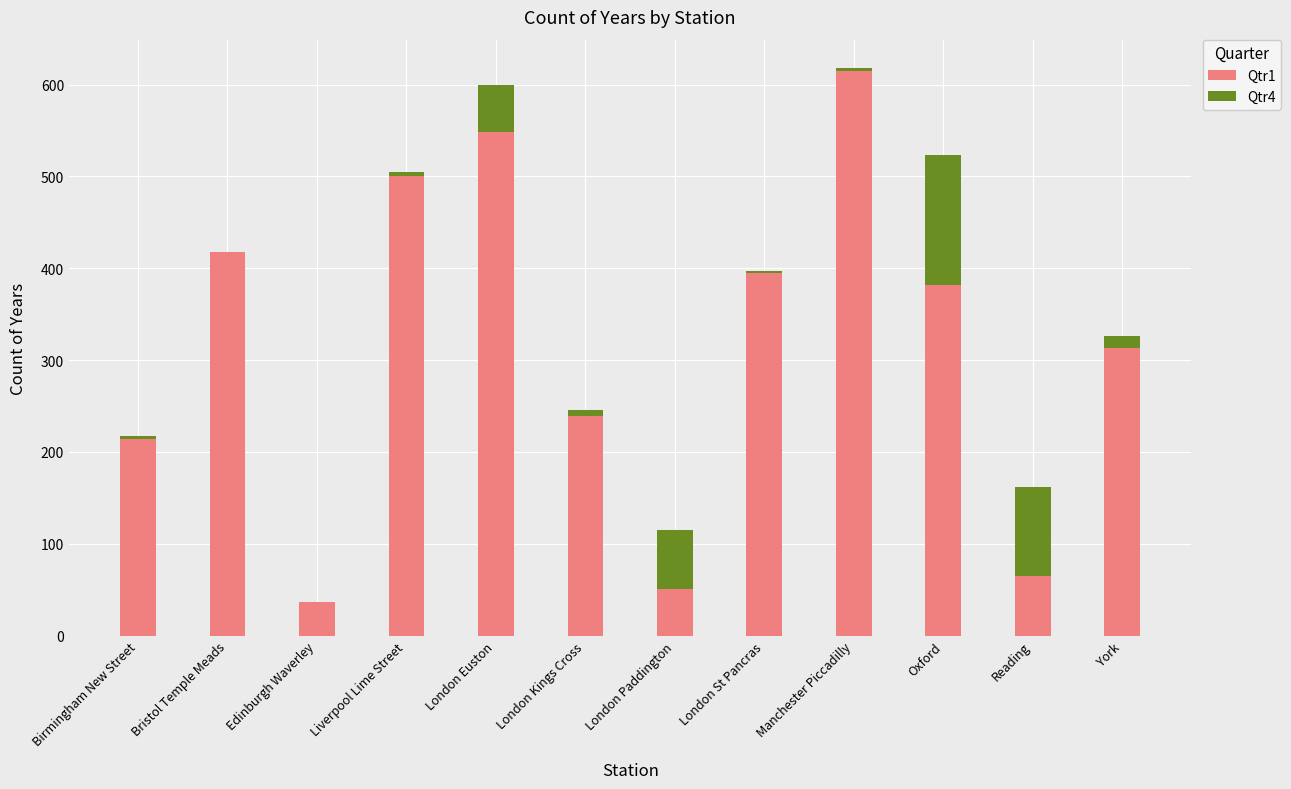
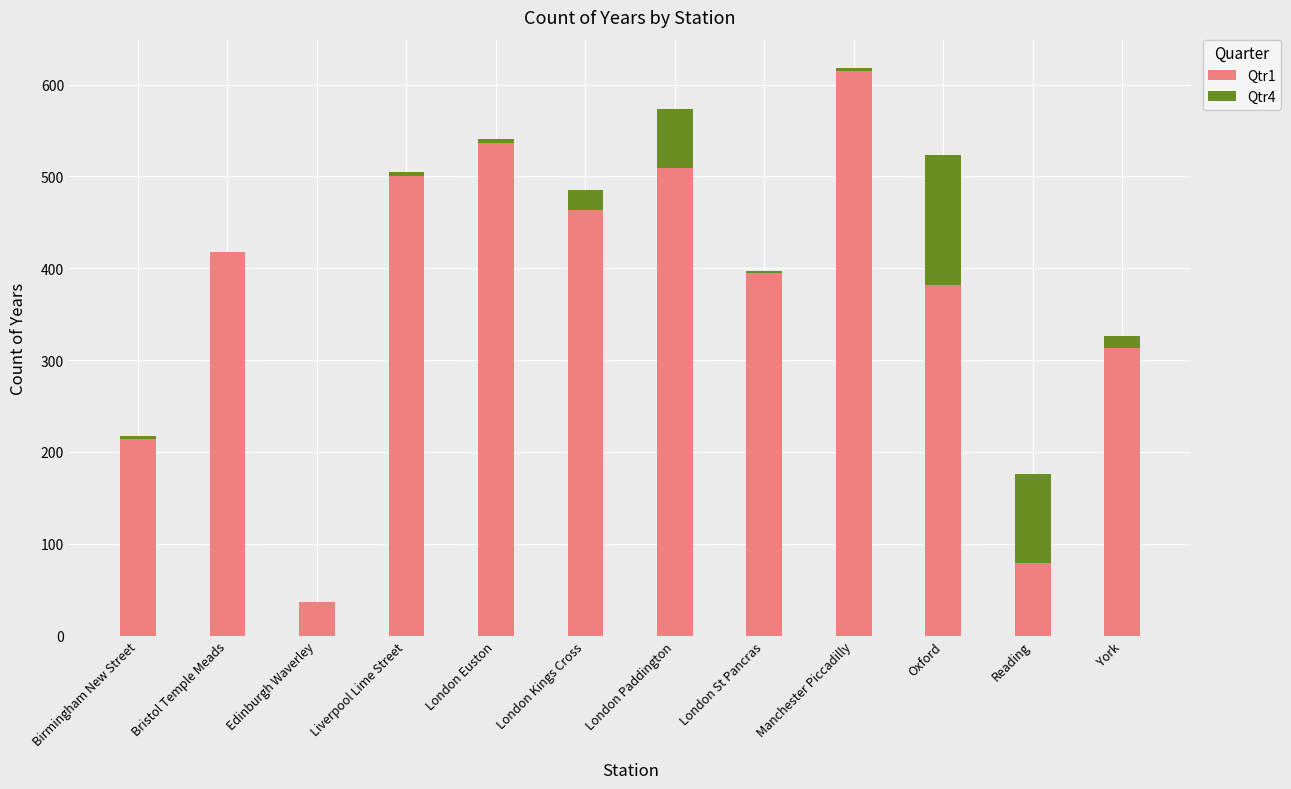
Qtr1, London Euston: 550 -> 540
Qtr4, London Euston: 50 -> 10
Qtr1, London Kings Cross: 240 -> 460
Qtr4, London Kings Cross: 10 -> 20
Qtr1, London Paddington: 50 -> 510
Qtr1, Reading: 70 -> 80
